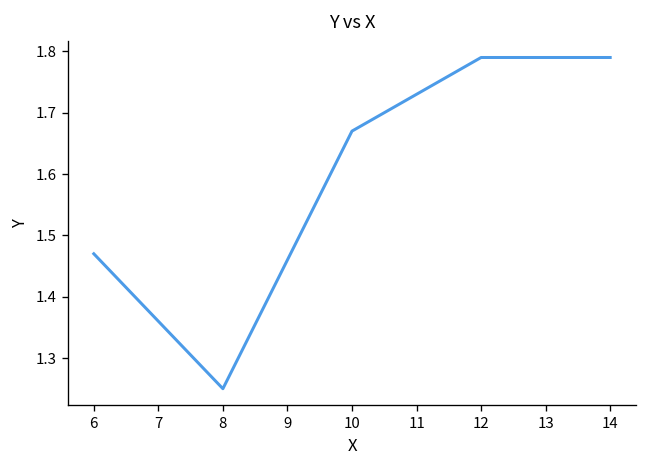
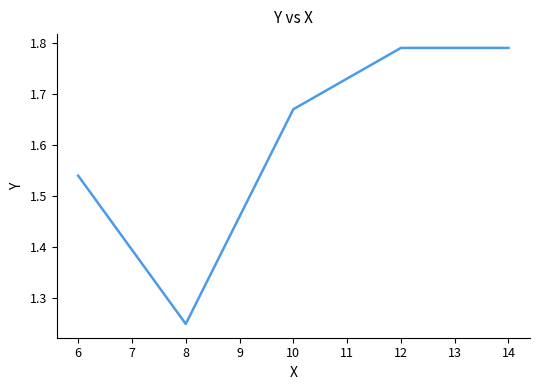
6: 1.47 -> 1.54
